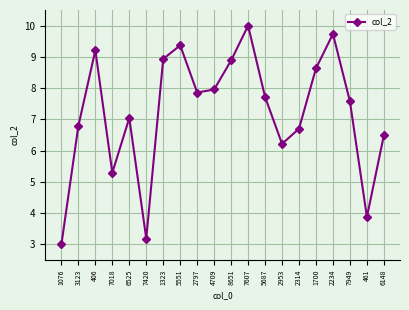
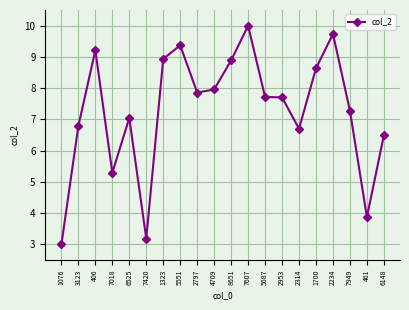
2953: 6.2 -> 7.7
7949: 7.6 -> 7.3
